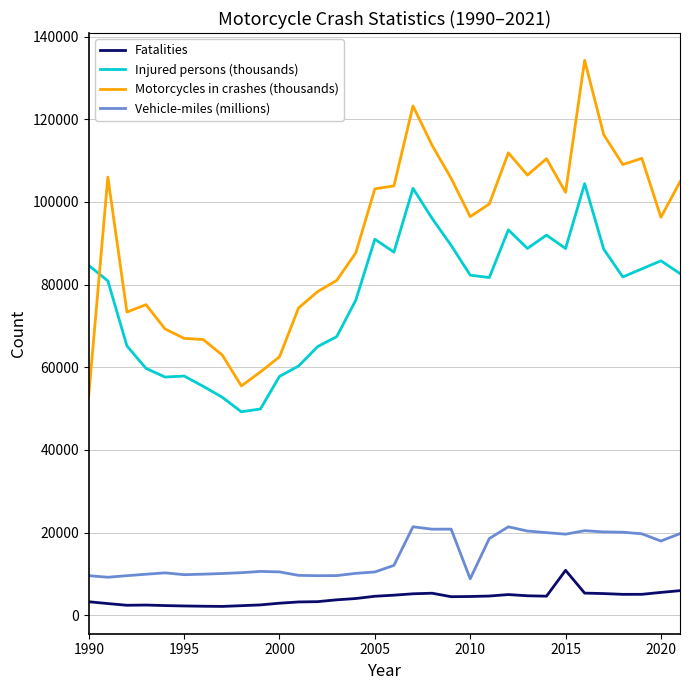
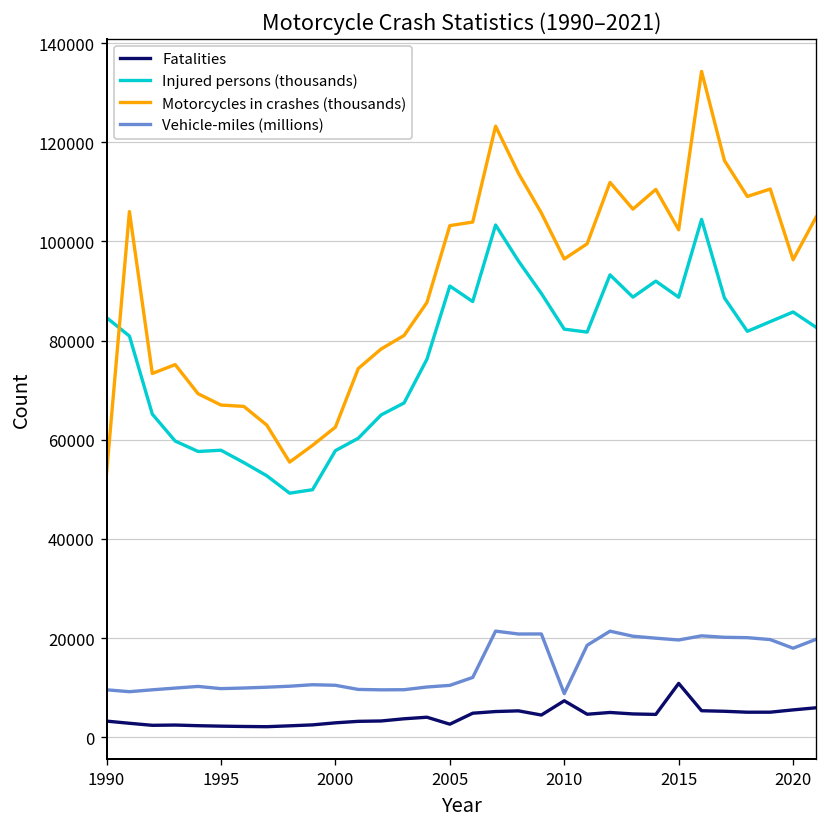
Fatalities, 2005: 5000 -> 3000
Fatalities, 2010: 5000 -> 7000
